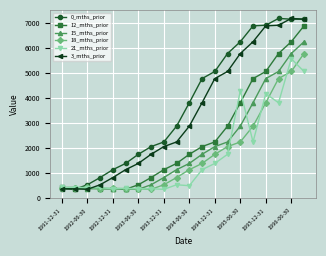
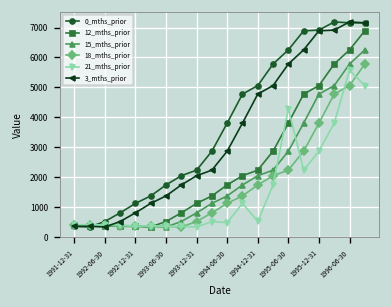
21_mths_prior, 1994-12-31: 1400 -> 500
21_mths_prior, 1995-12-31: 4200 -> 2900
